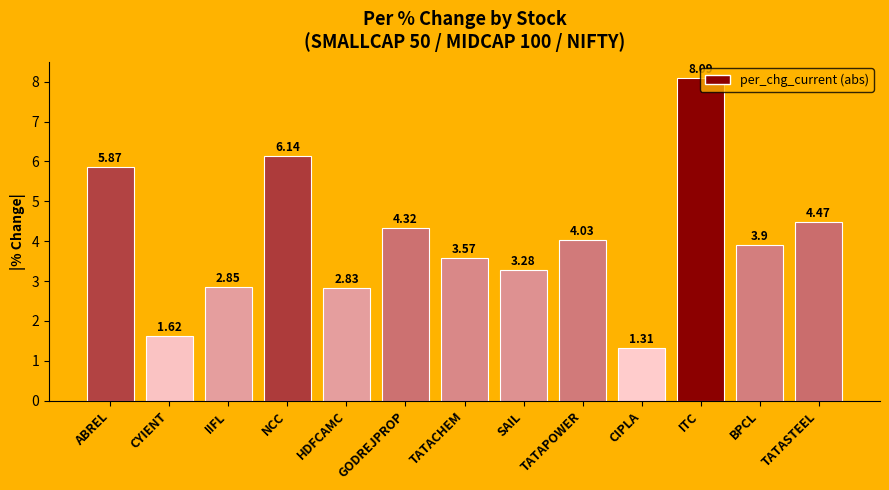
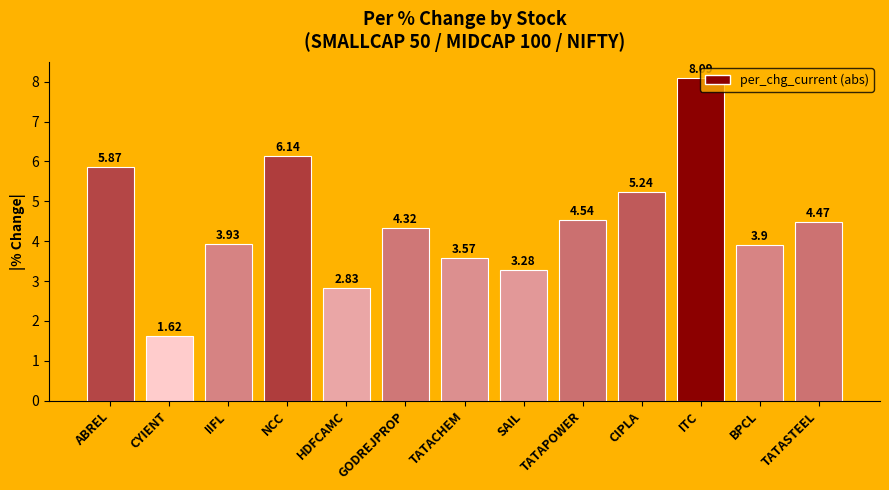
IIFL: 2.85 -> 3.93
TATAPOWER: 4.03 -> 4.54
CIPLA: 1.31 -> 5.24
